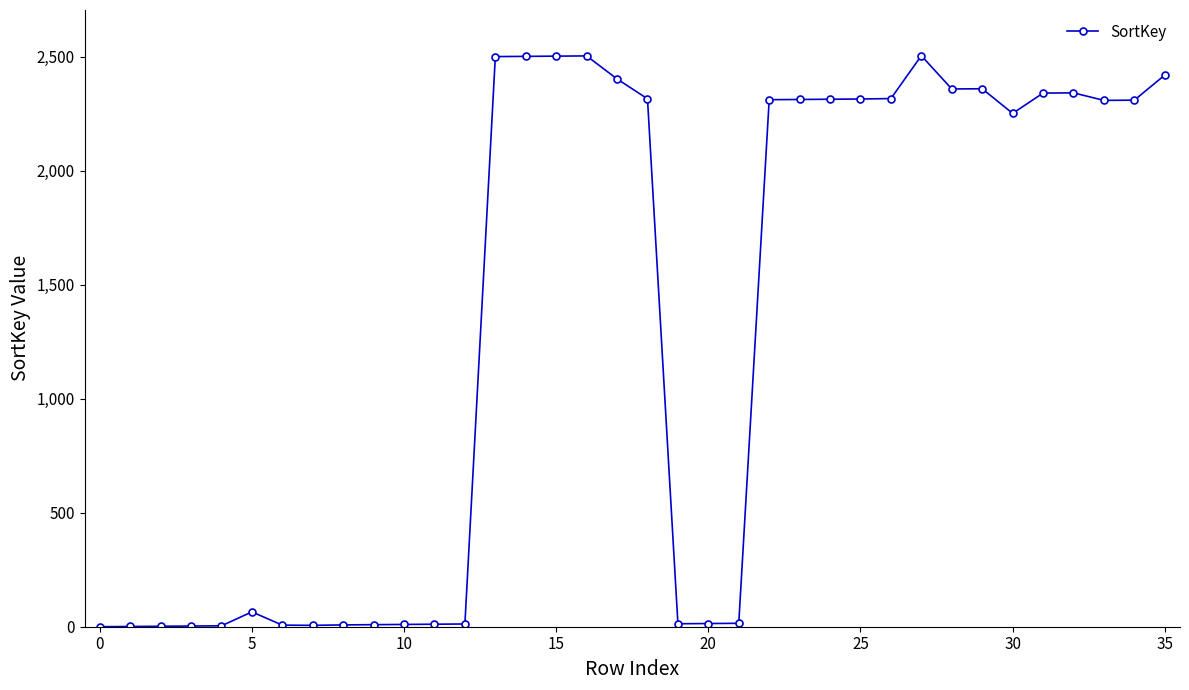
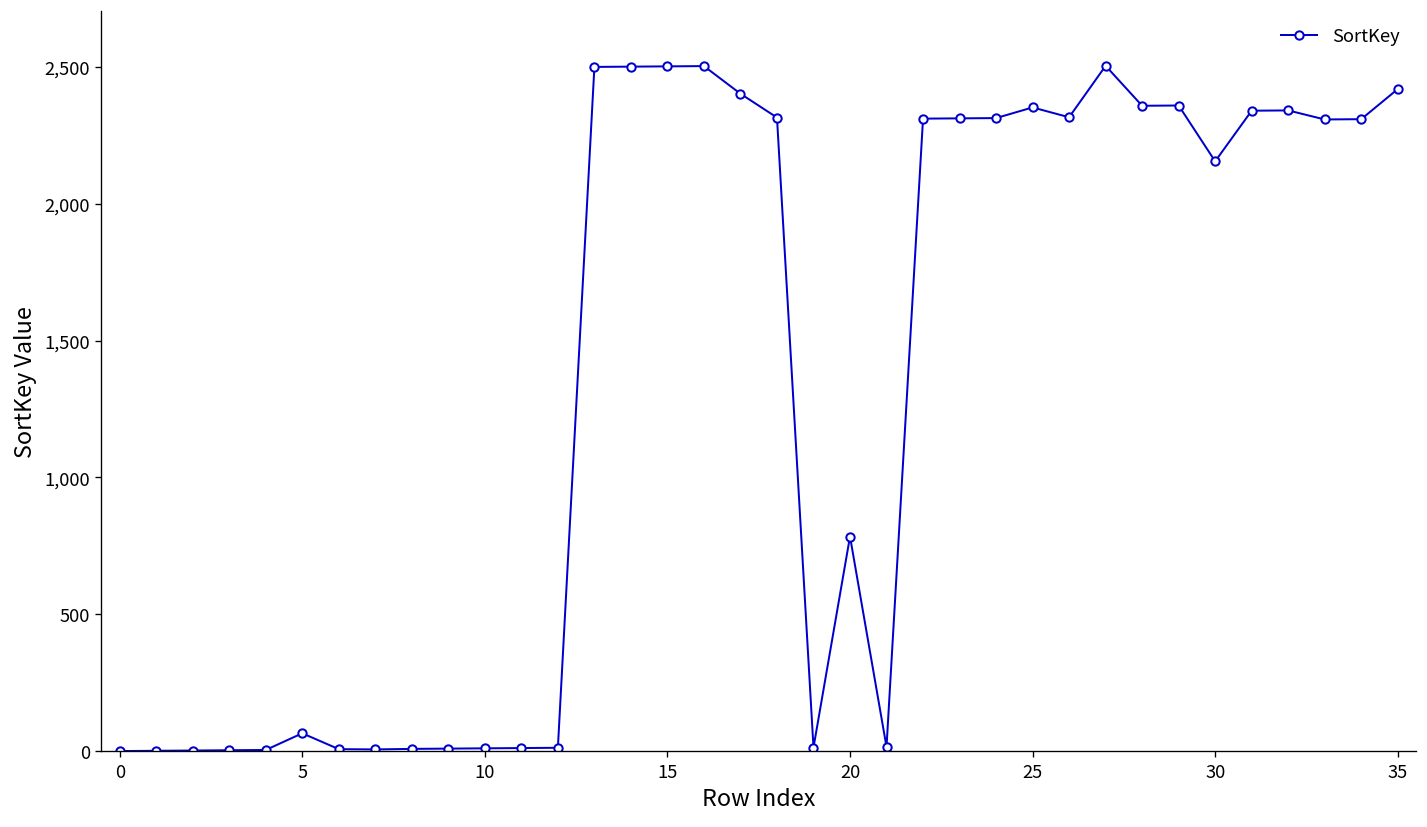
20: 10 -> 780
25: 2,310 -> 2,350
30: 2,250 -> 2,160
